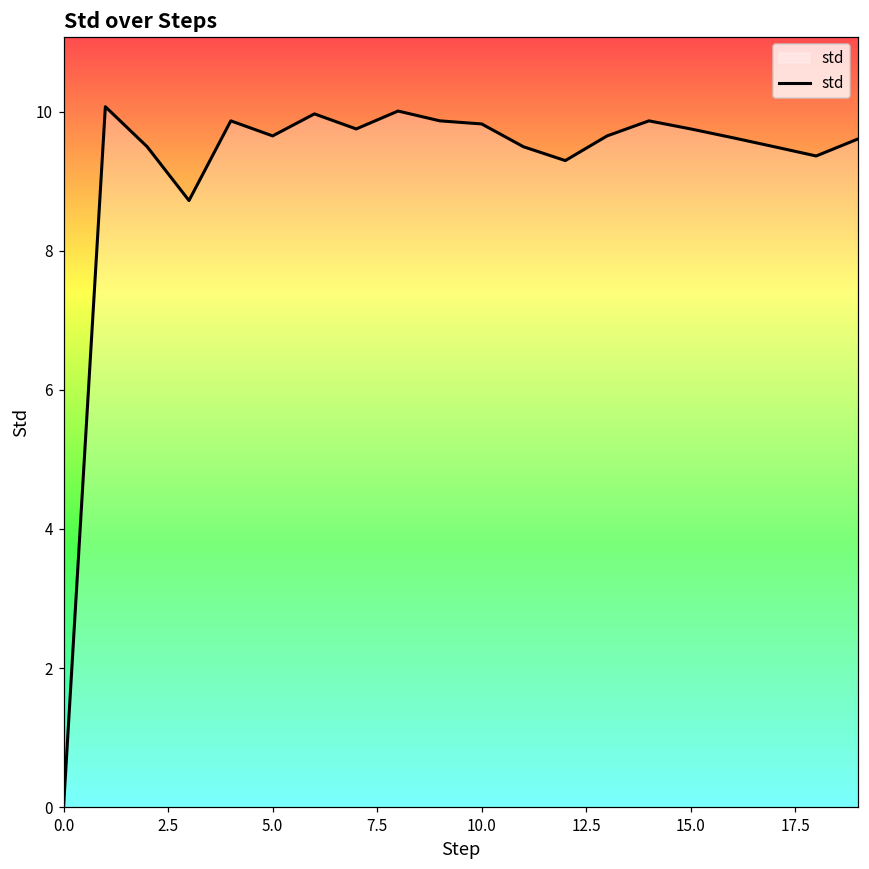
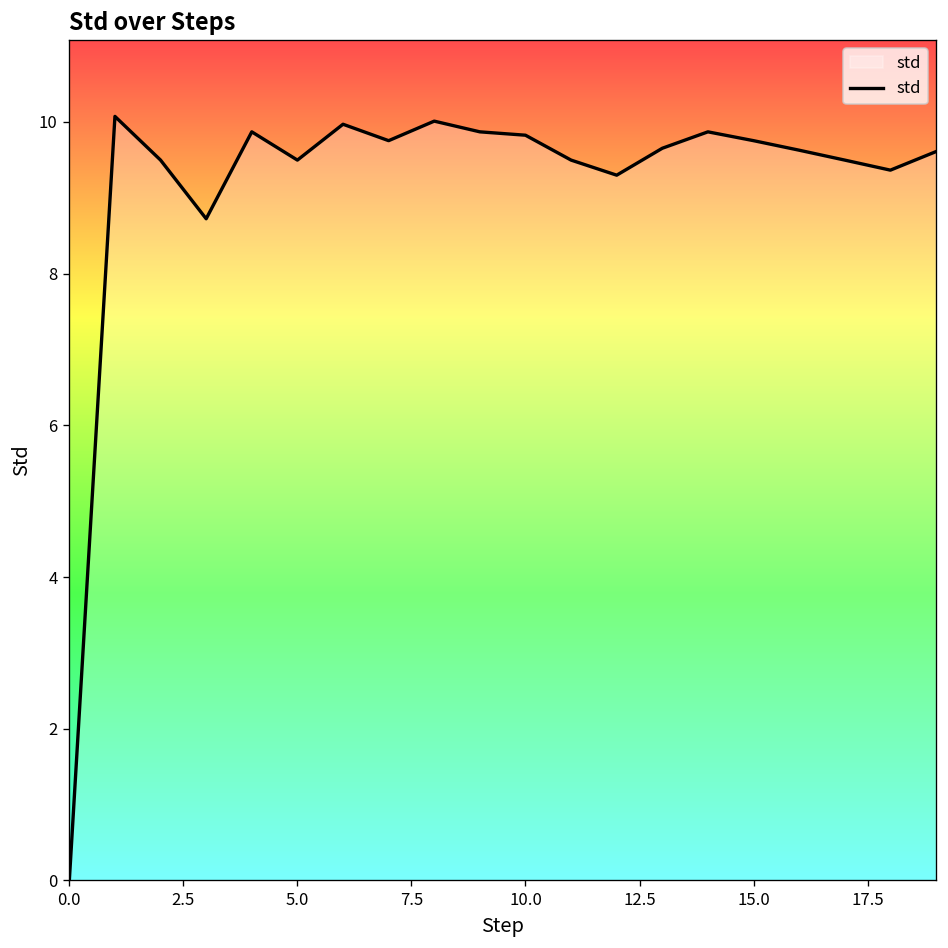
5.0: 9.7 -> 9.5
